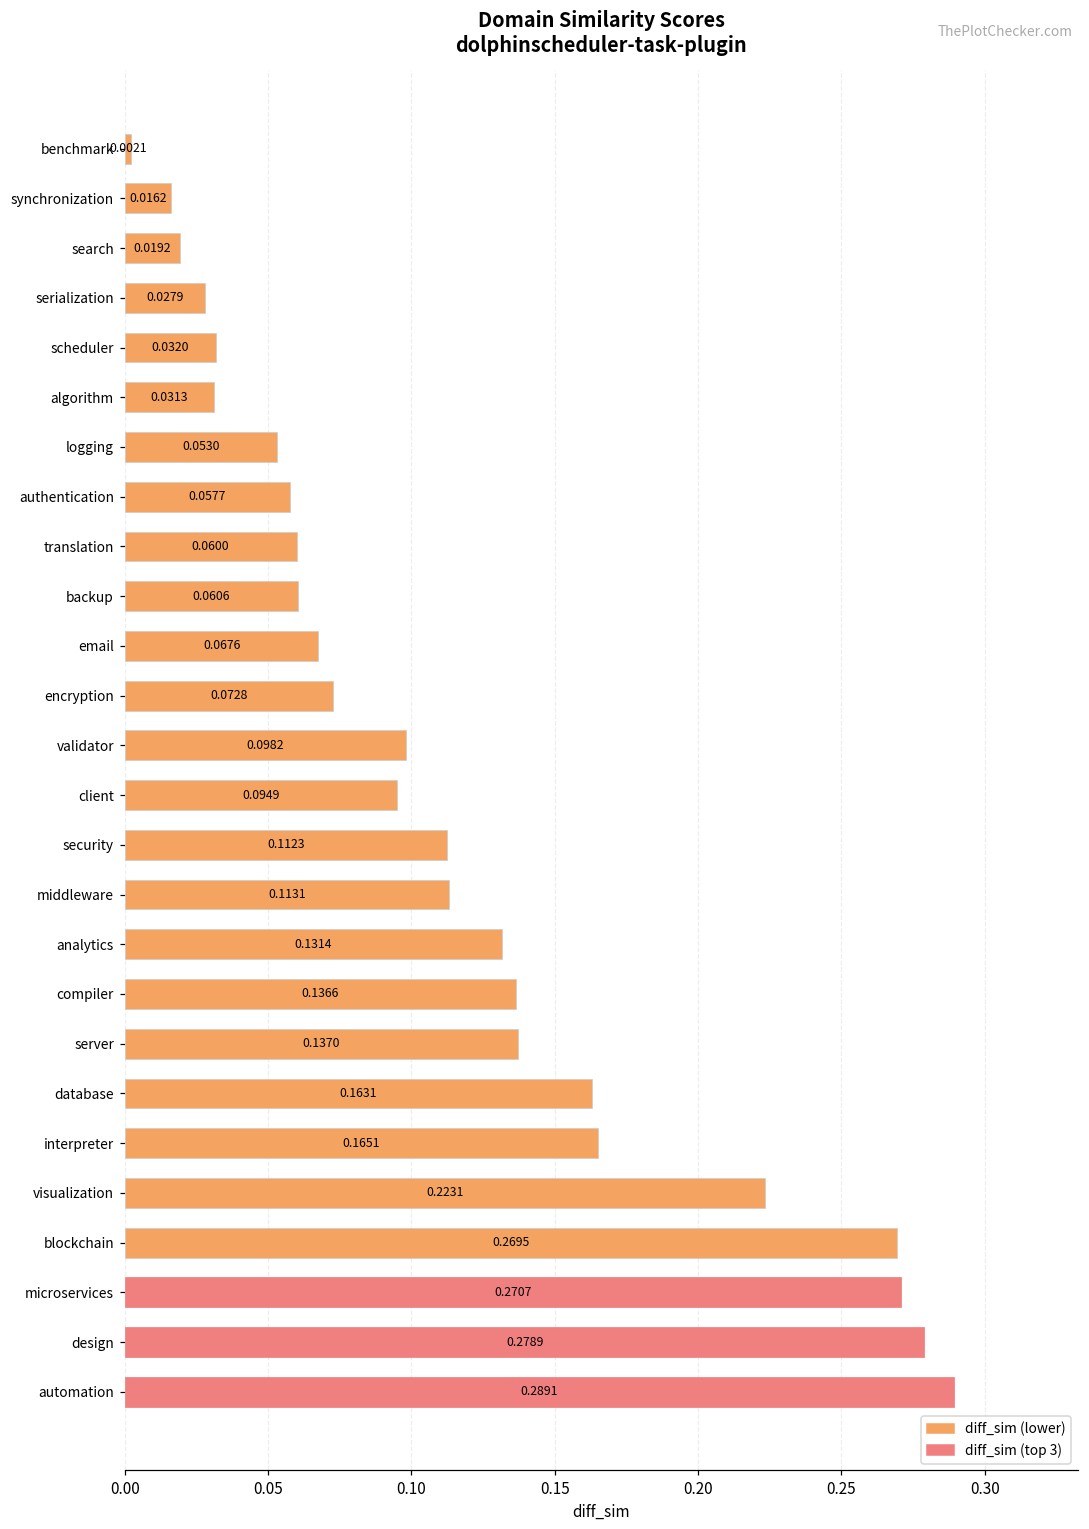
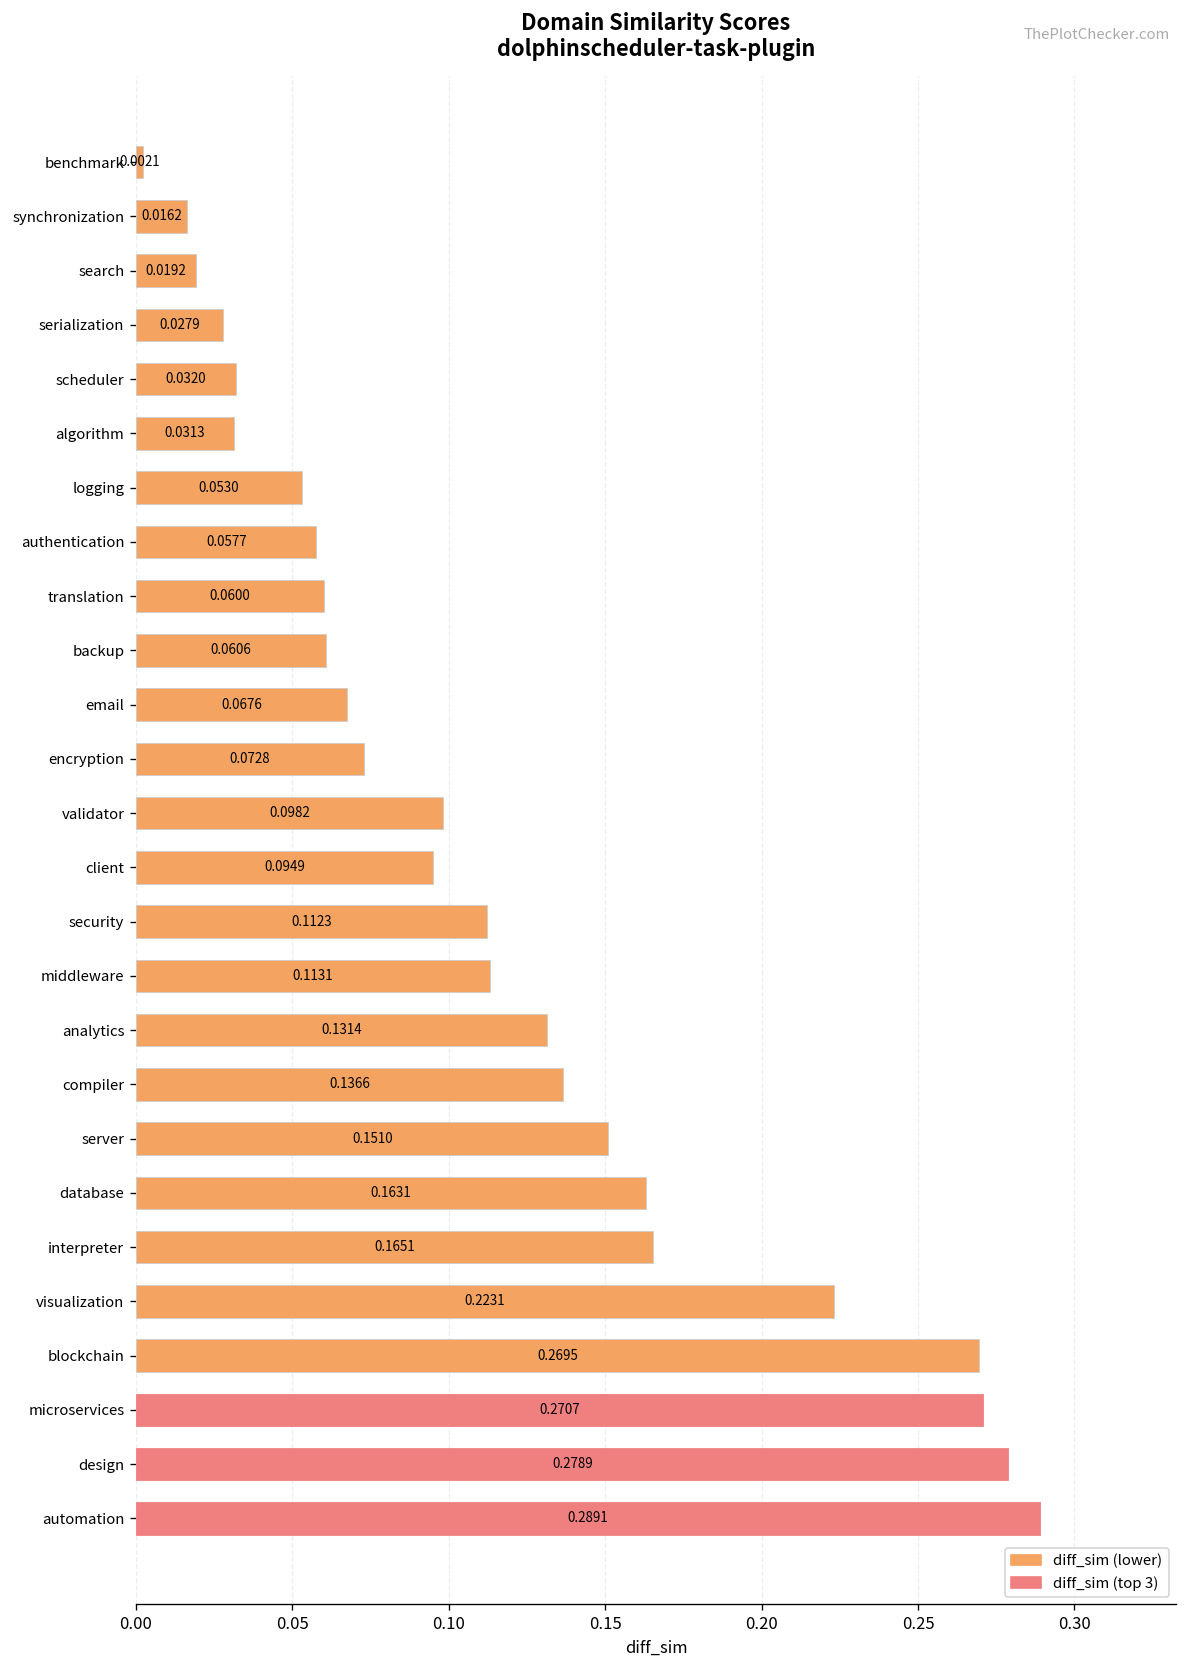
server: 0.1370 -> 0.1510
